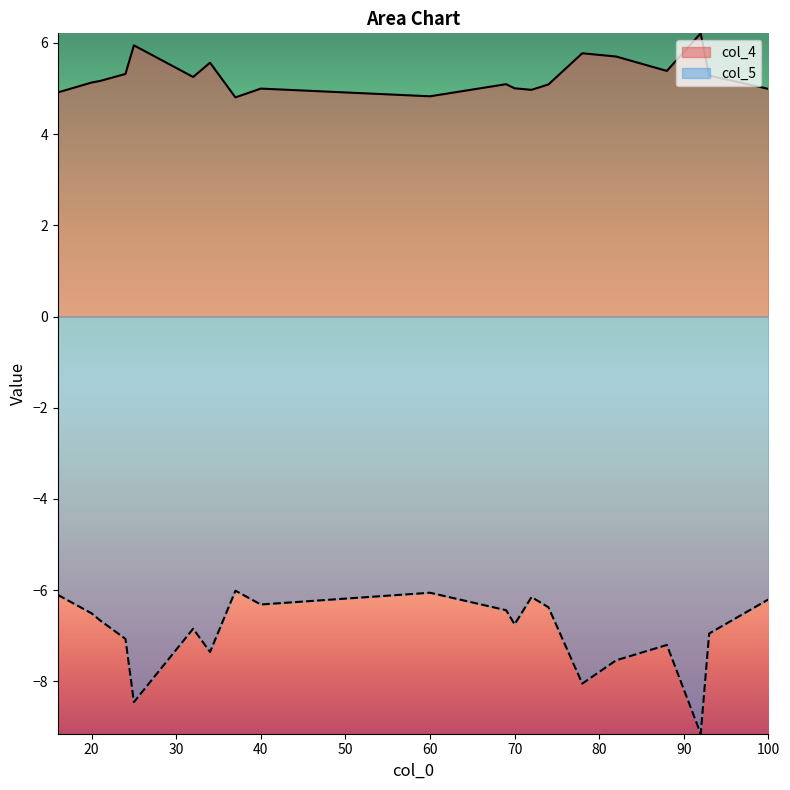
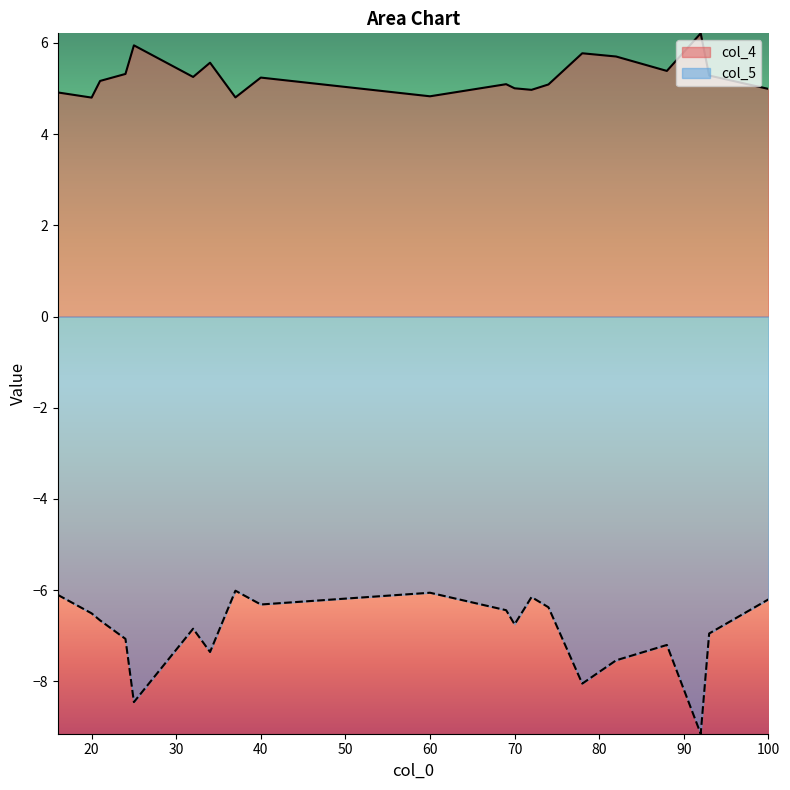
col_4, 20: 5.1 -> 4.8
col_4, 40: 5.0 -> 5.2
